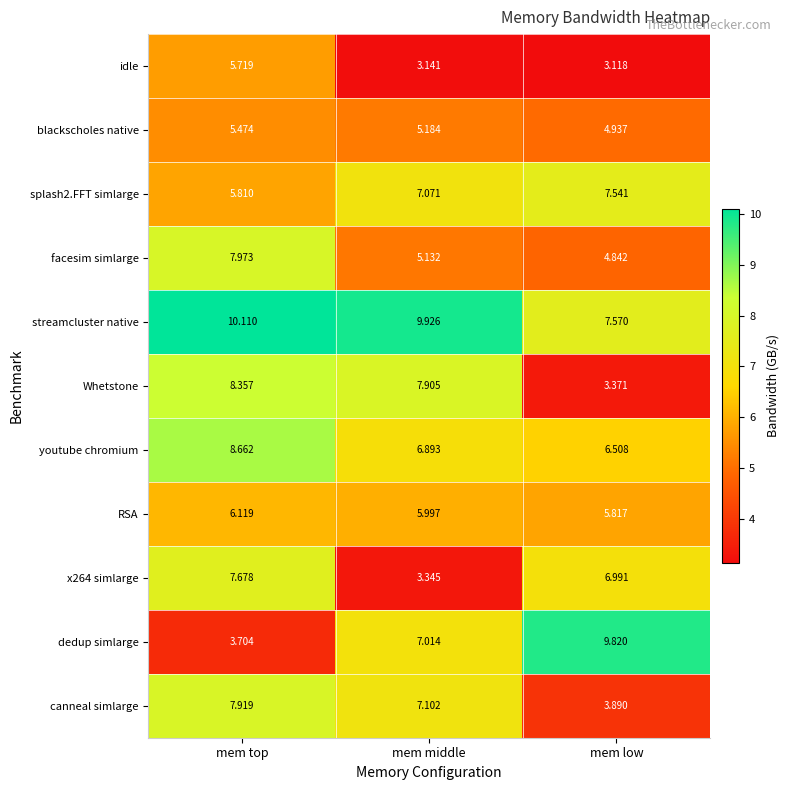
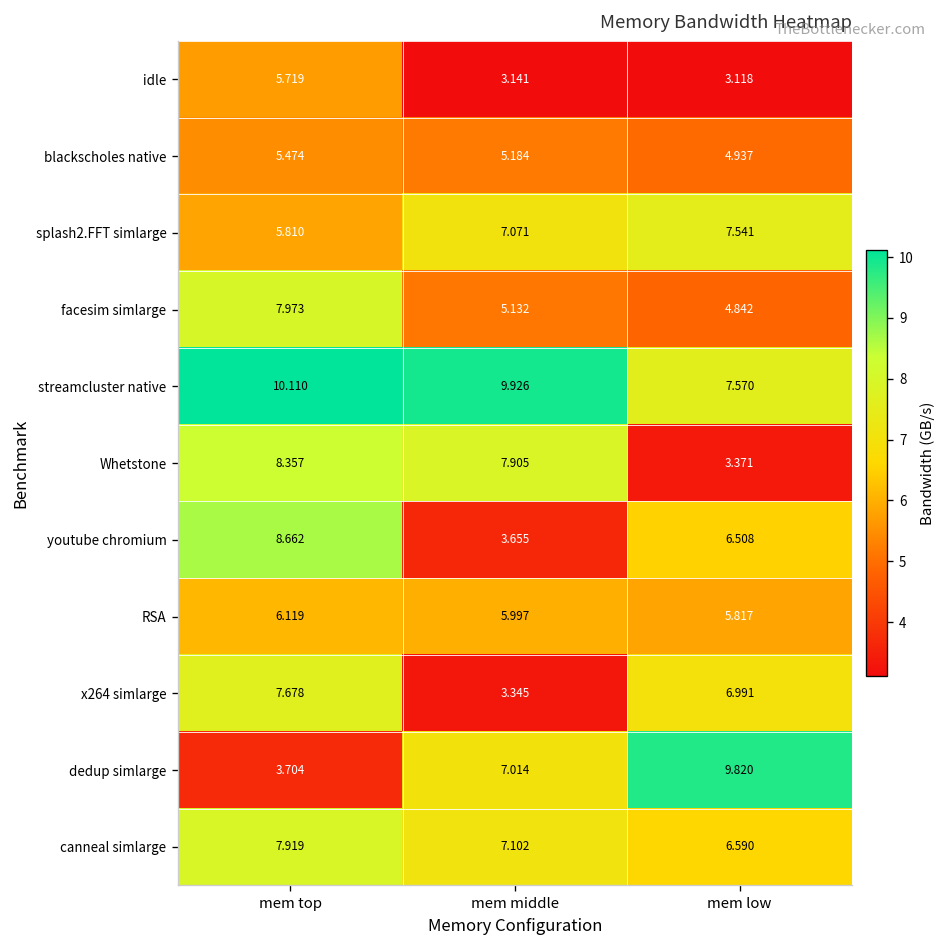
youtube chromium, mem middle: 6.893 -> 3.655
canneal simlarge, mem low: 3.890 -> 6.590
